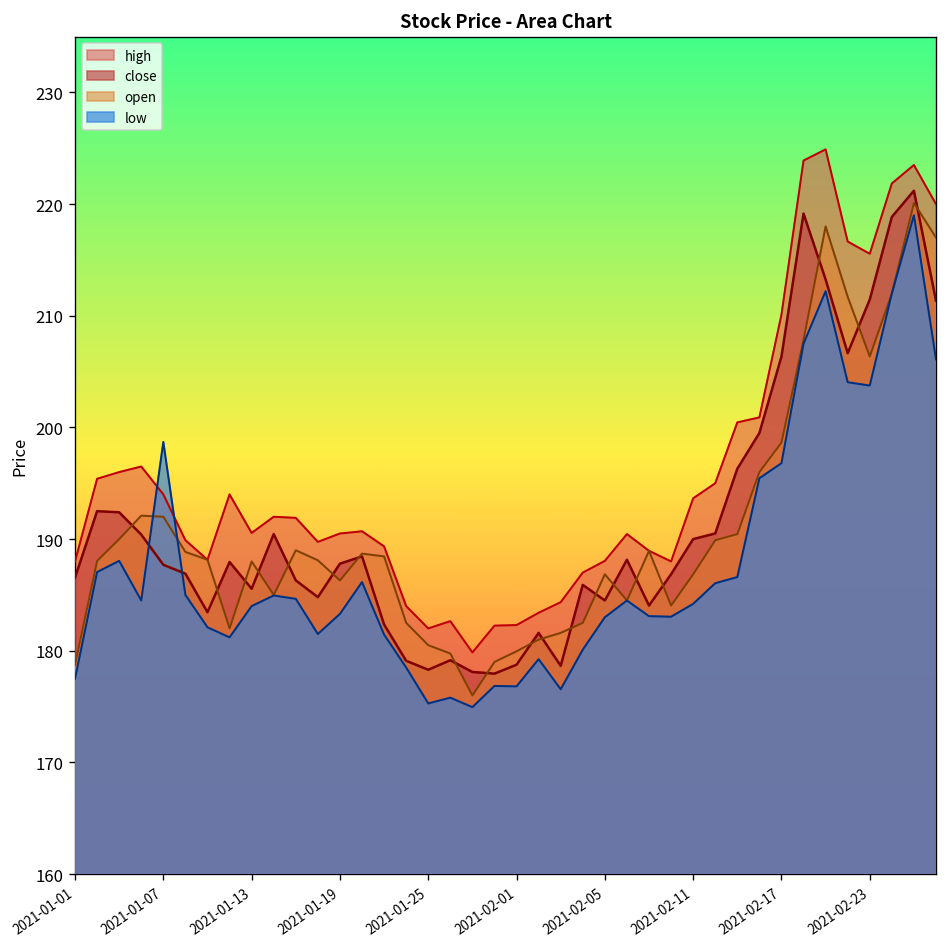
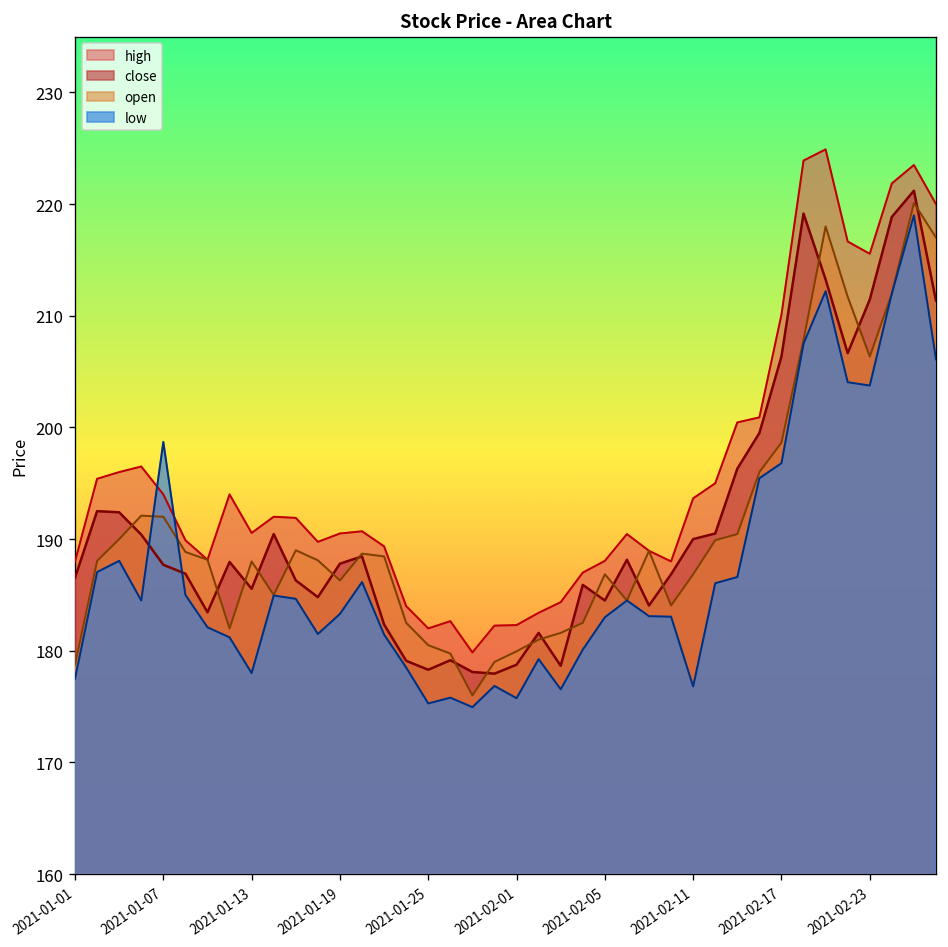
low, 2021-01-13: 184 -> 178
low, 2021-02-01: 177 -> 176
low, 2021-02-11: 184 -> 177
